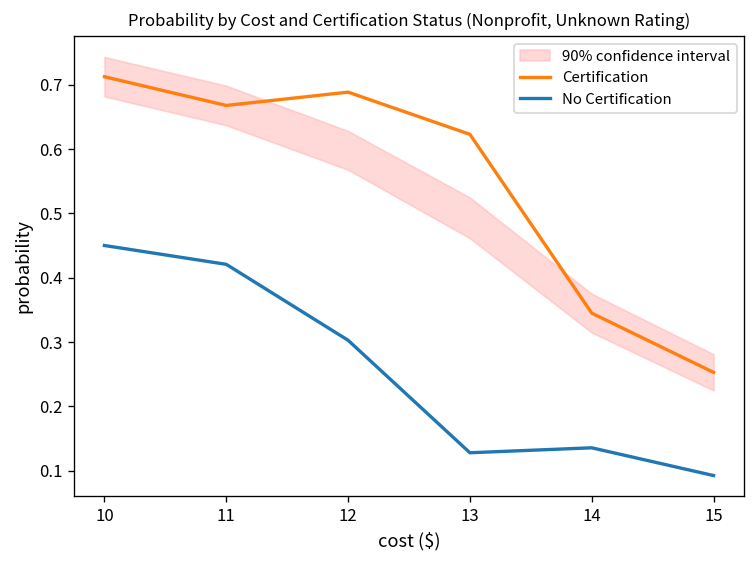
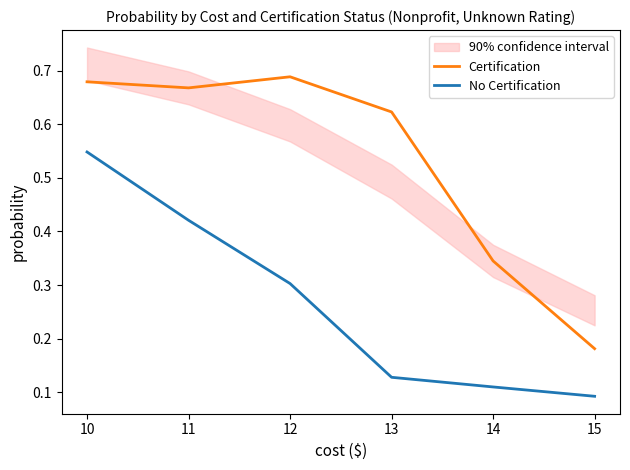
Certification, 10: 0.71 -> 0.68
No Certification, 10: 0.45 -> 0.55
No Certification, 14: 0.14 -> 0.11
Certification, 15: 0.25 -> 0.18
